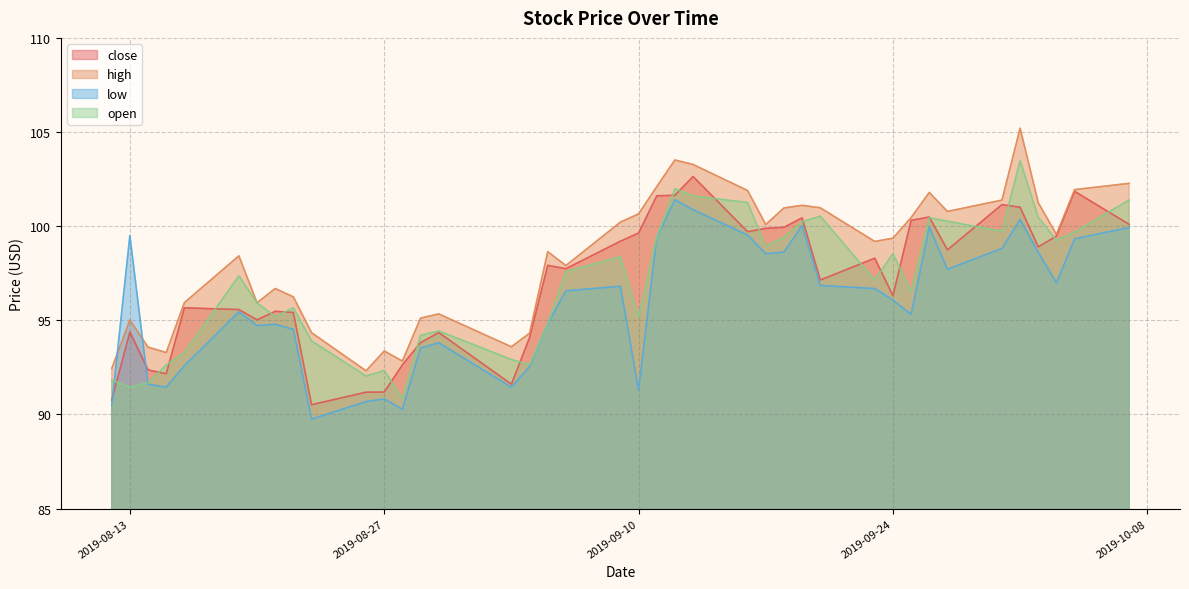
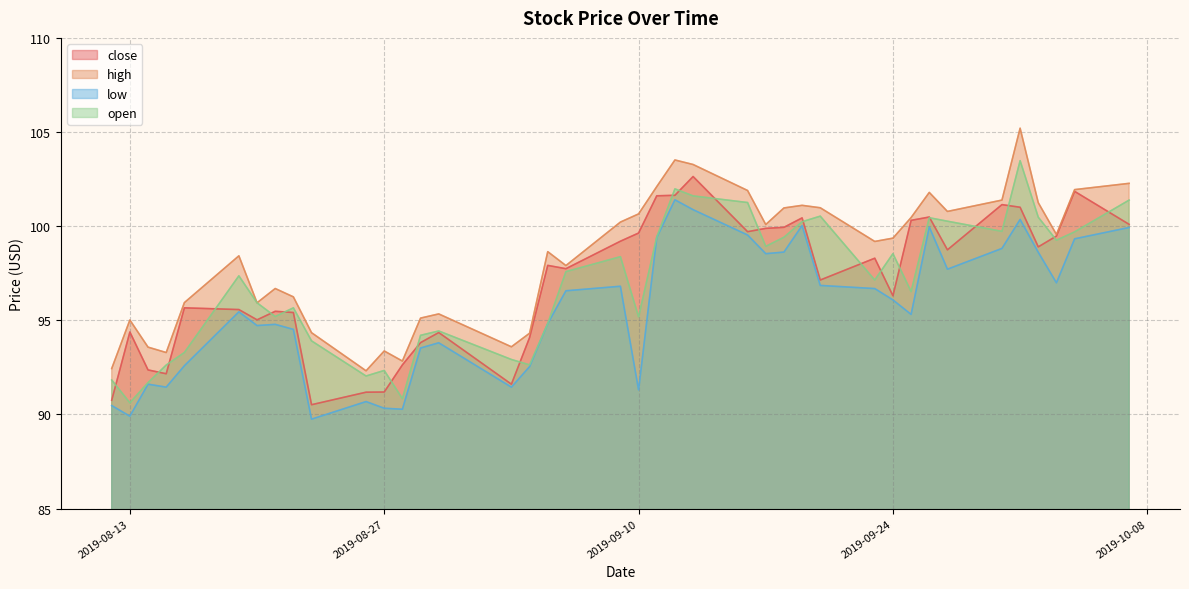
low, 2019-08-13: 99.5 -> 89.9
open, 2019-08-13: 91.4 -> 90.6
low, 2019-08-27: 90.8 -> 90.3
